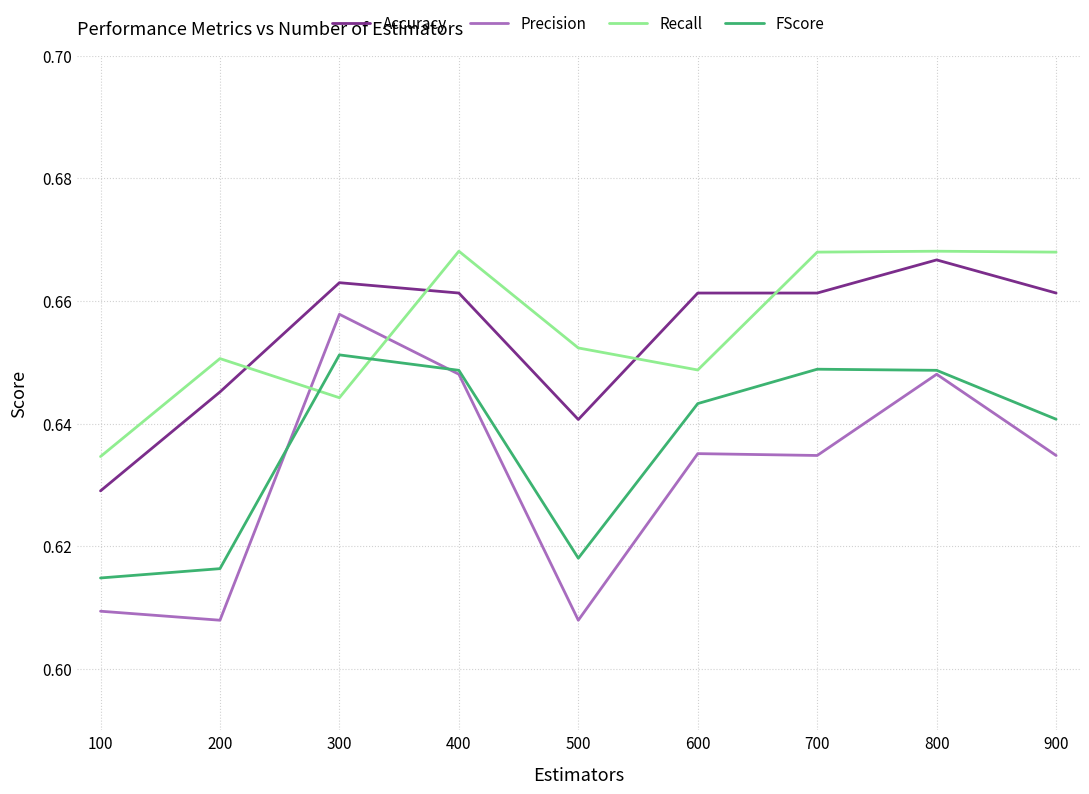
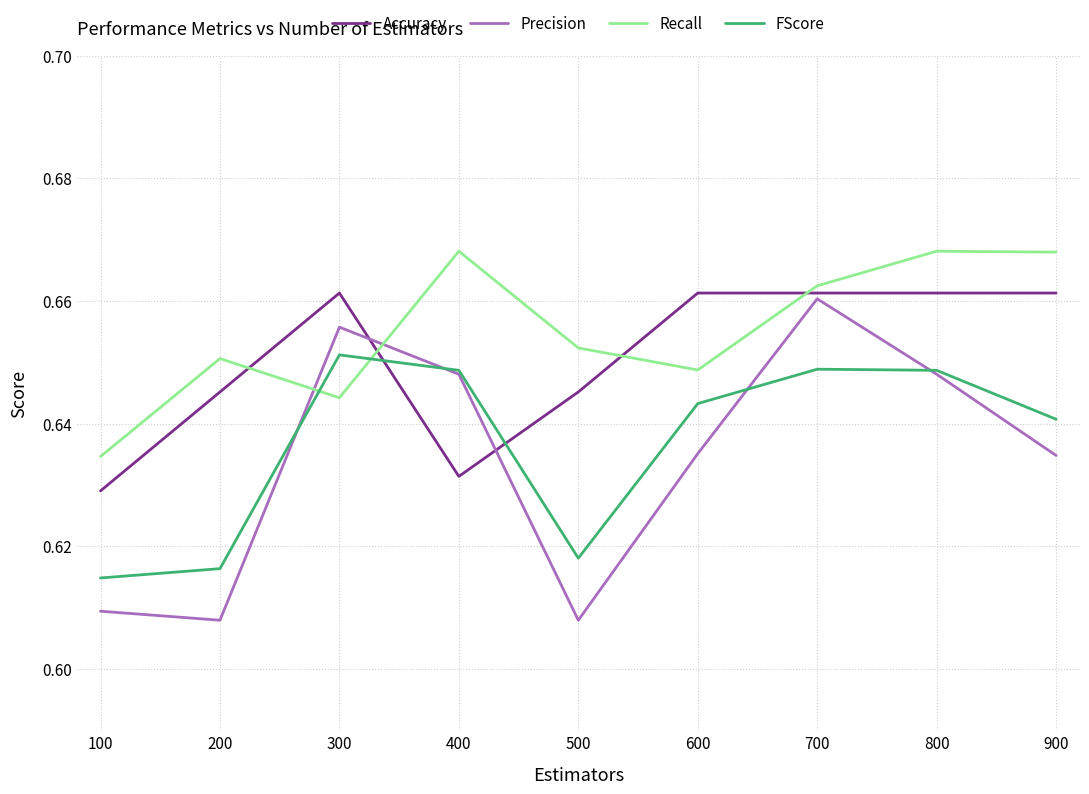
Accuracy, 300: 0.663 -> 0.661
Precision, 300: 0.658 -> 0.656
Accuracy, 400: 0.661 -> 0.631
Accuracy, 500: 0.641 -> 0.645
Precision, 700: 0.635 -> 0.660
Recall, 700: 0.668 -> 0.662
Accuracy, 800: 0.667 -> 0.661
